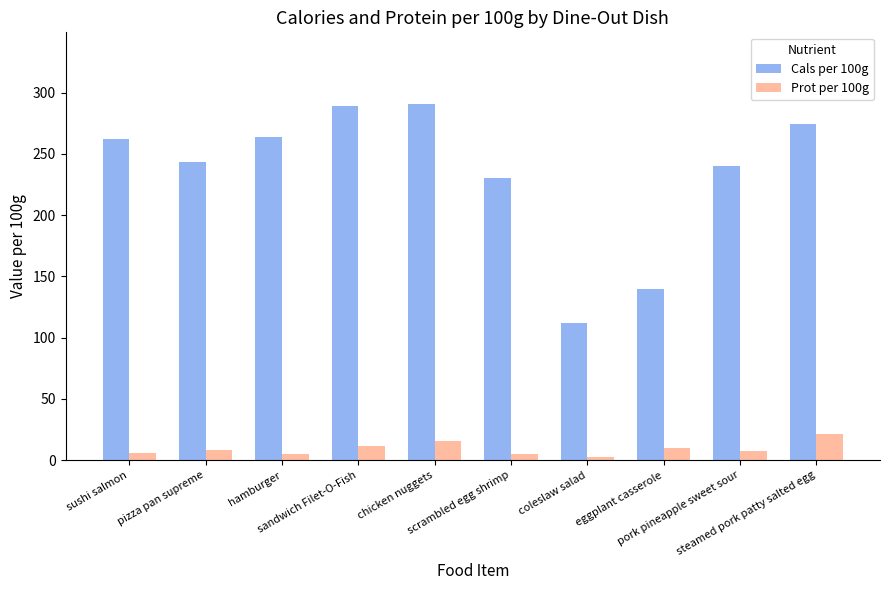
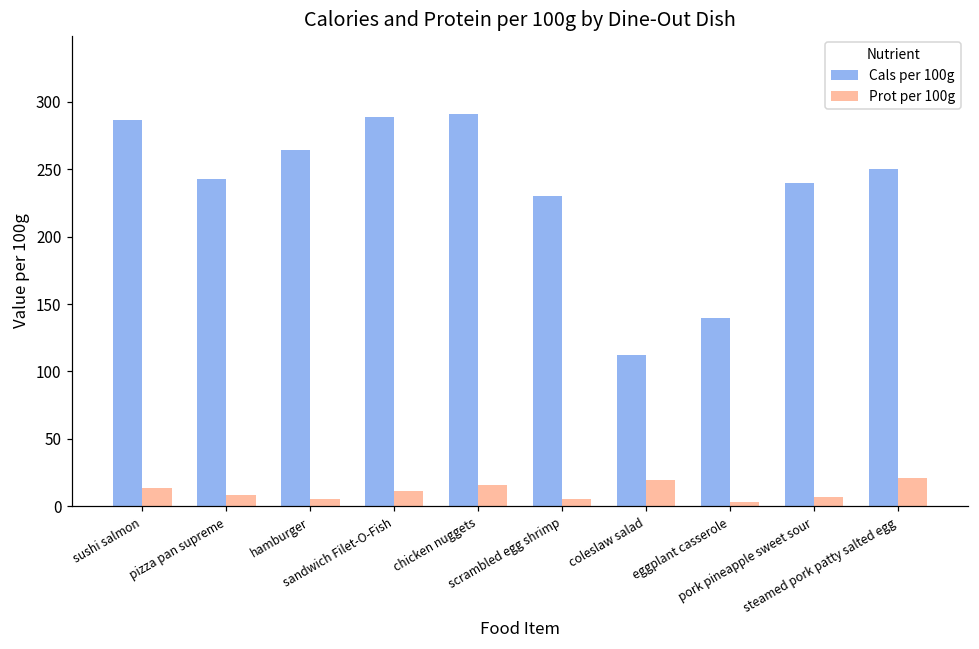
Cals per 100g, sushi salmon: 262 -> 287
Prot per 100g, sushi salmon: 6 -> 13
Prot per 100g, coleslaw salad: 2 -> 19
Prot per 100g, eggplant casserole: 10 -> 3
Cals per 100g, steamed pork patty salted egg: 274 -> 250
